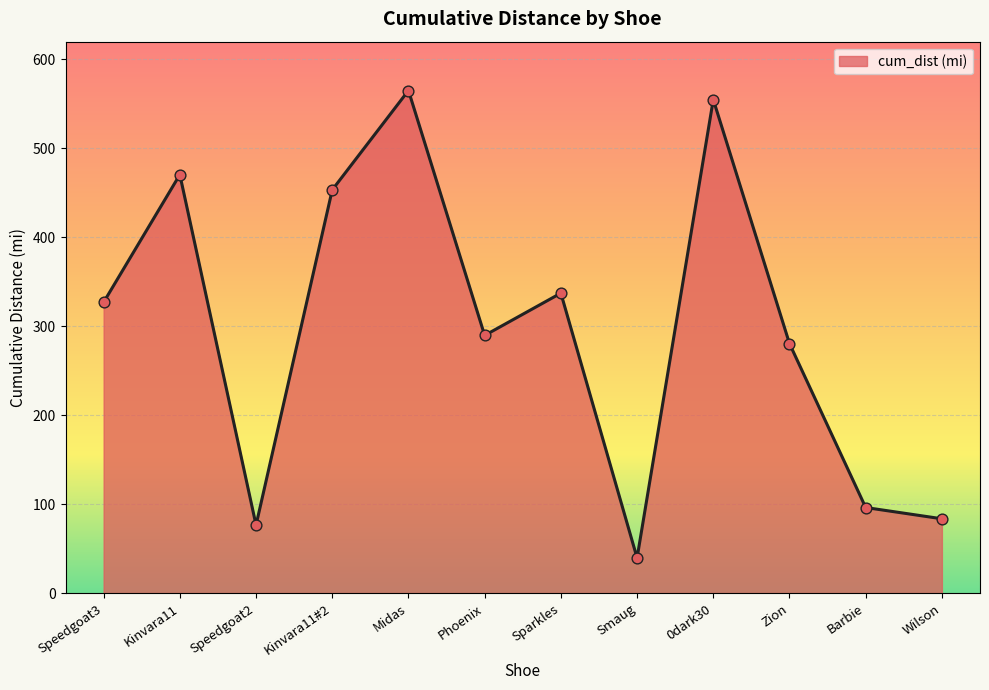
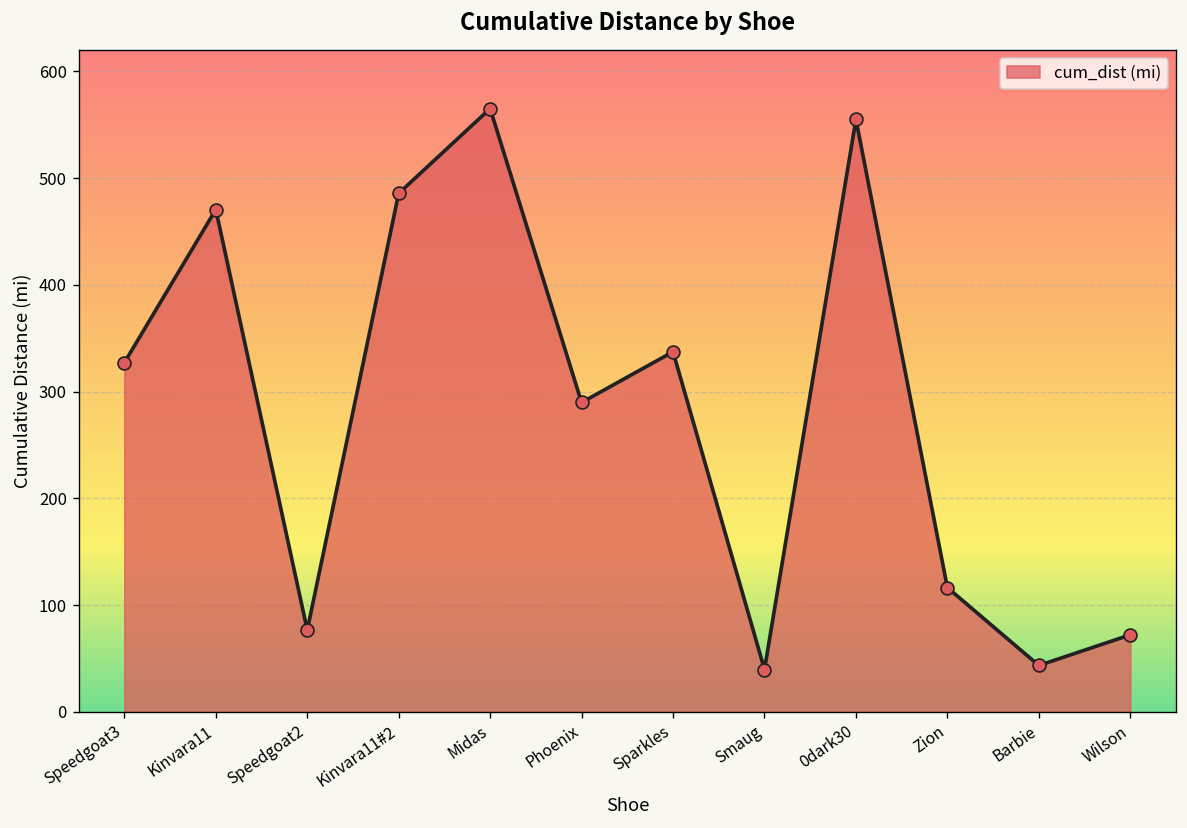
Kinvara11#2: 450 -> 490
Zion: 280 -> 120
Barbie: 100 -> 40
Wilson: 80 -> 70
